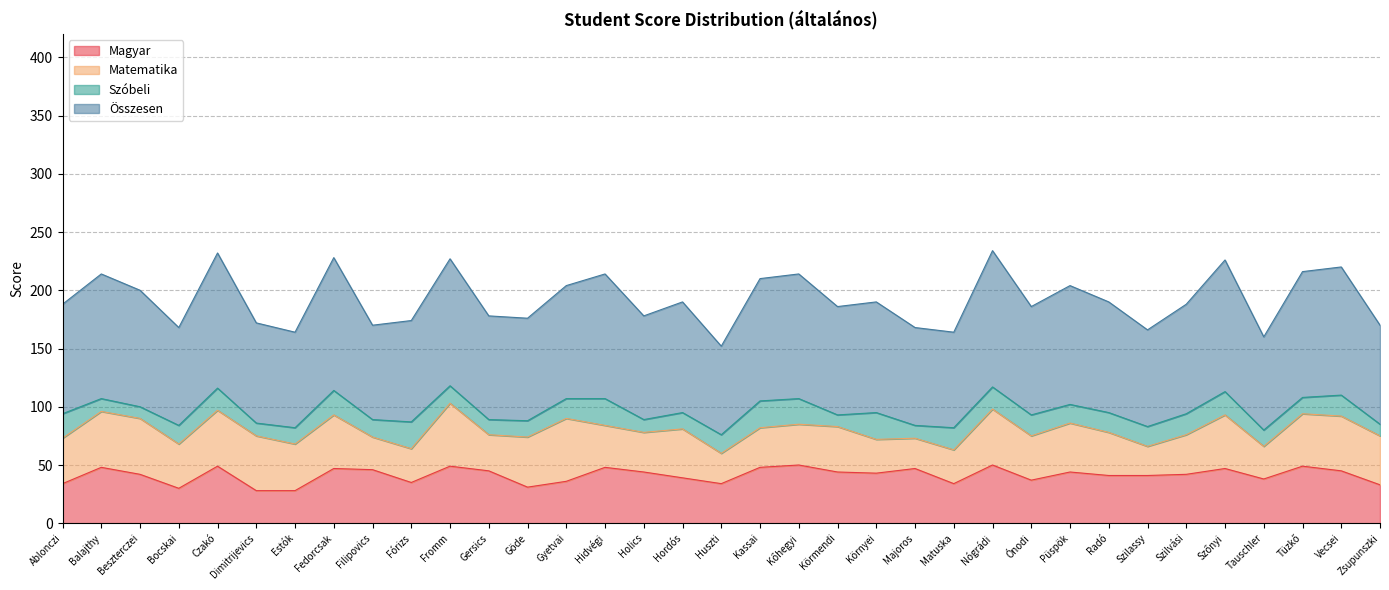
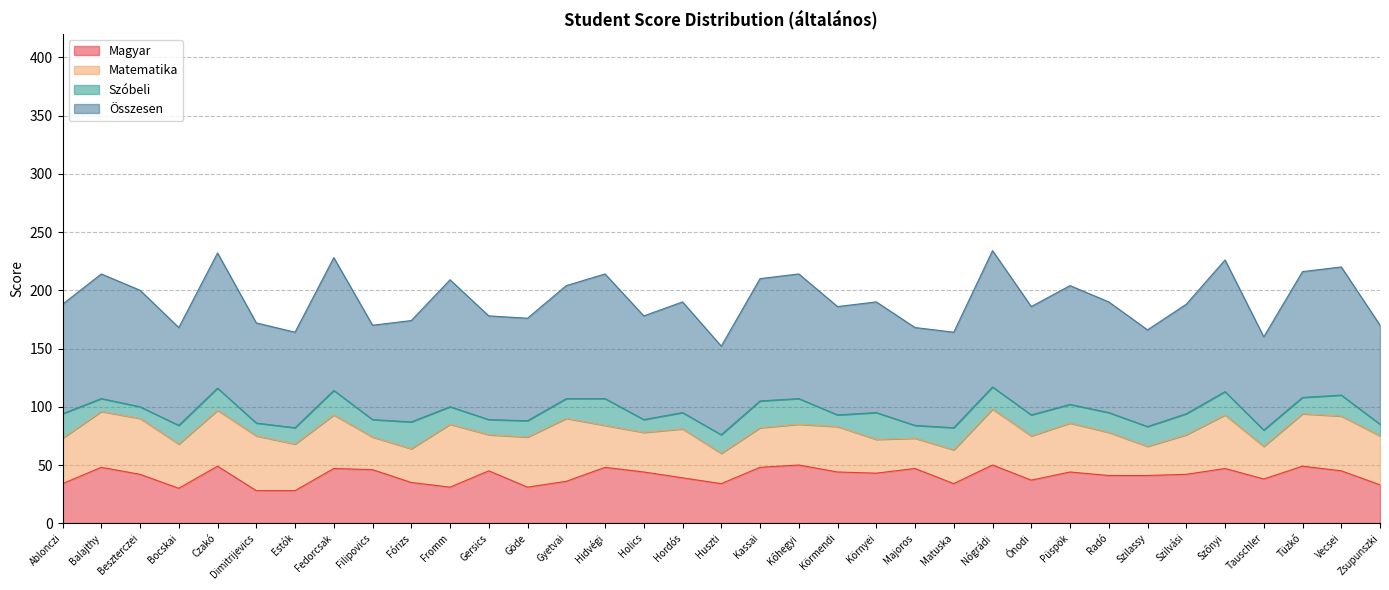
Magyar, Fromm: 49 -> 31
